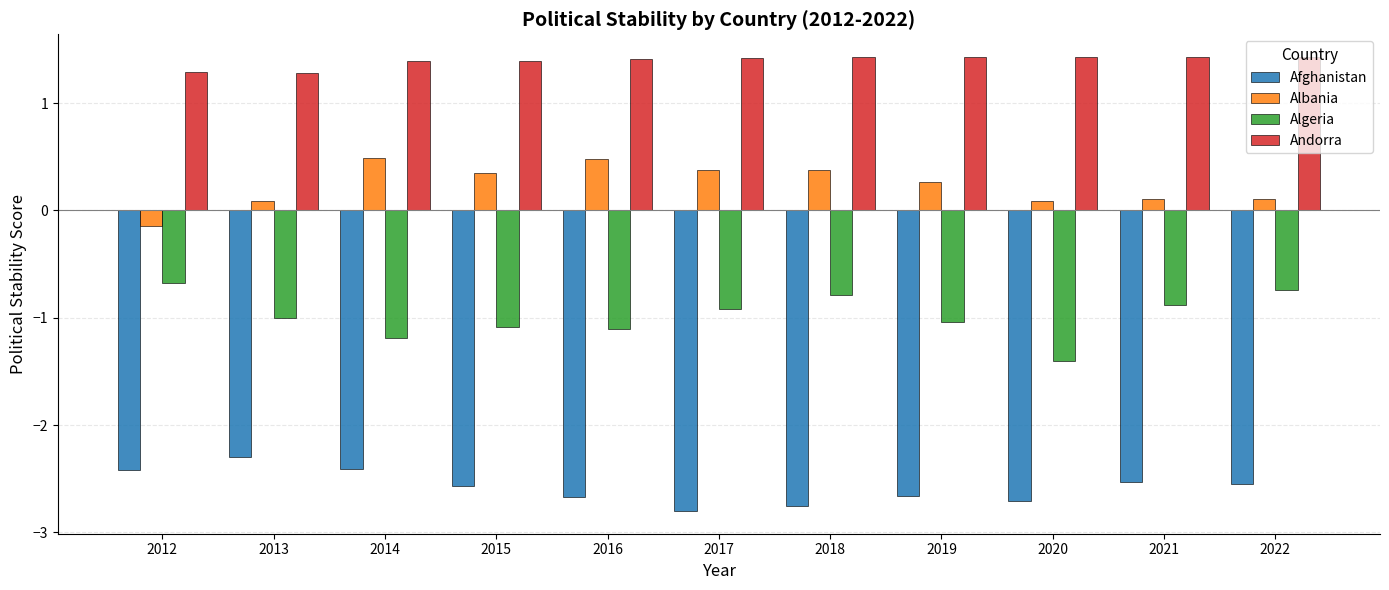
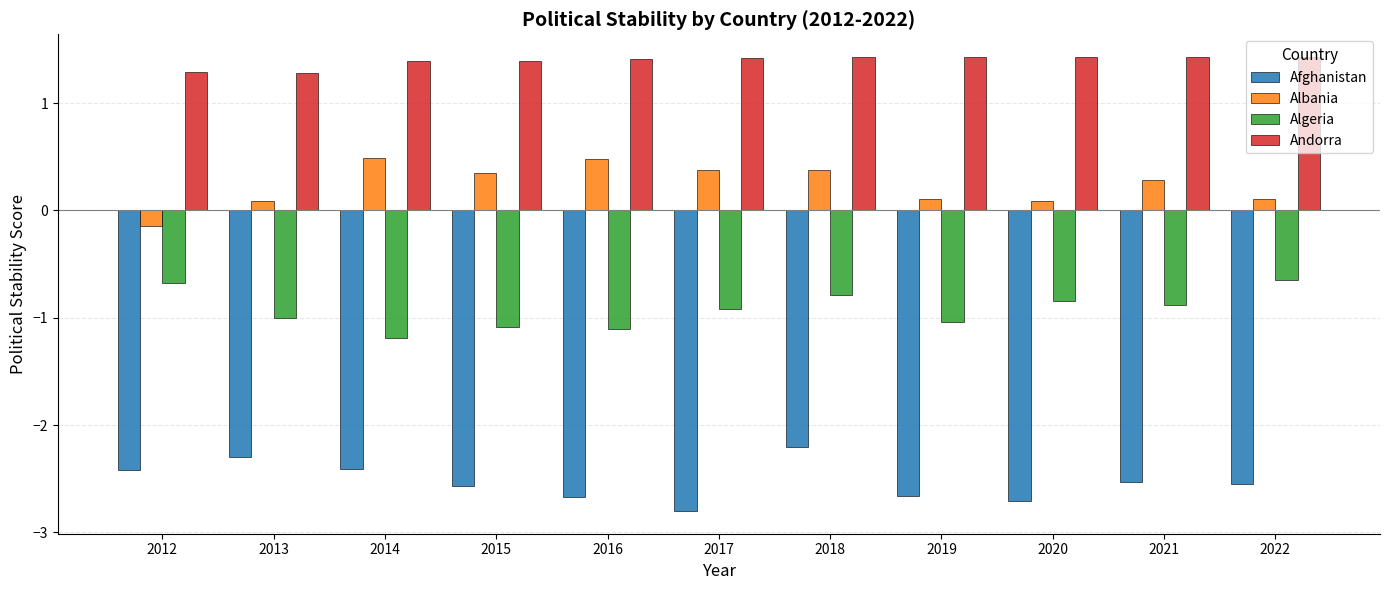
Afghanistan, 2018: -2.75 -> -2.20
Albania, 2019: 0.27 -> 0.11
Algeria, 2020: -1.40 -> -0.84
Albania, 2021: 0.11 -> 0.28
Algeria, 2022: -0.74 -> -0.65
